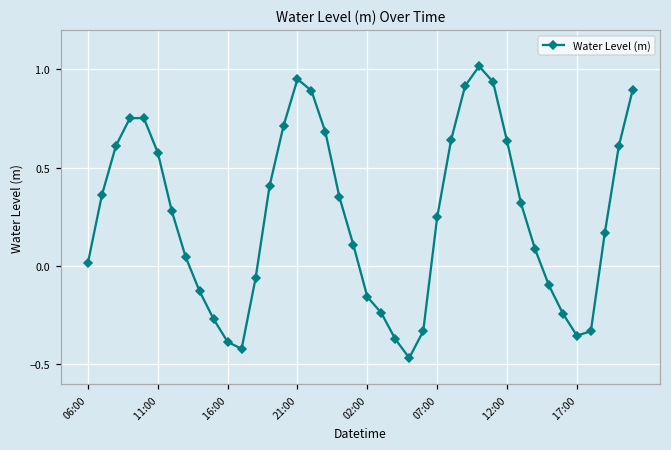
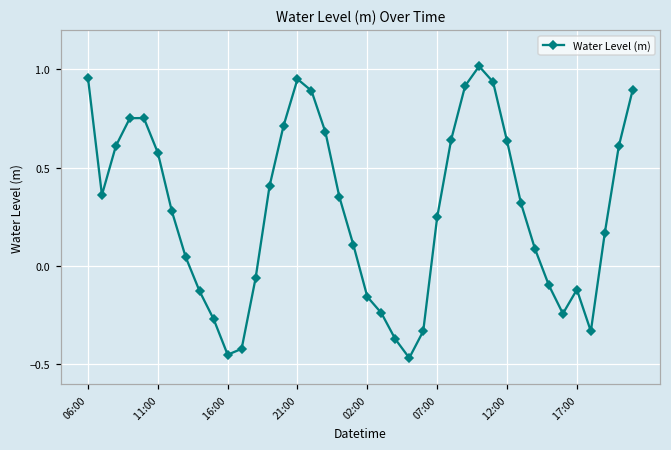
06:00: 0.02 -> 0.96
16:00: -0.39 -> -0.45
17:00: -0.35 -> -0.12
